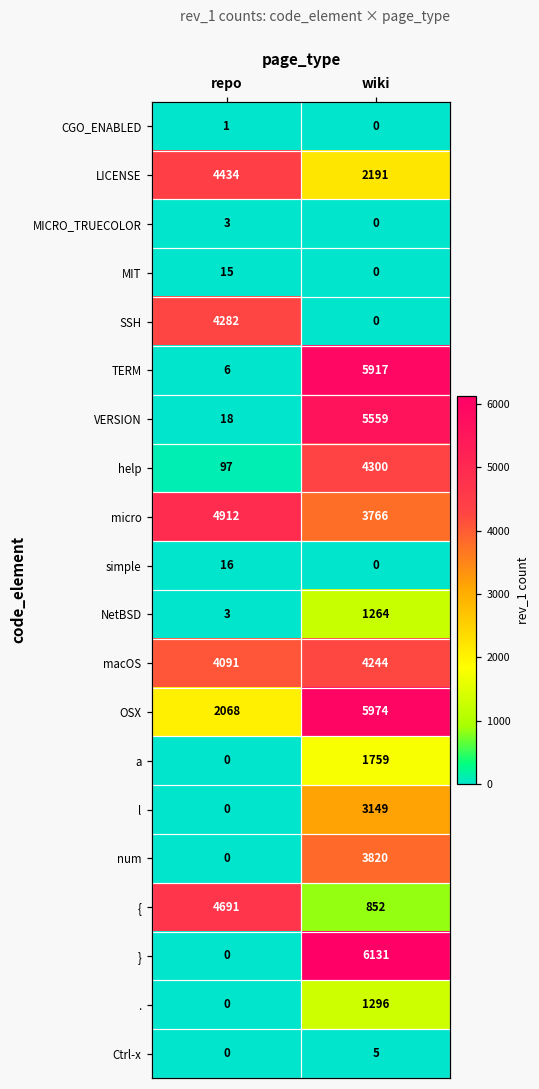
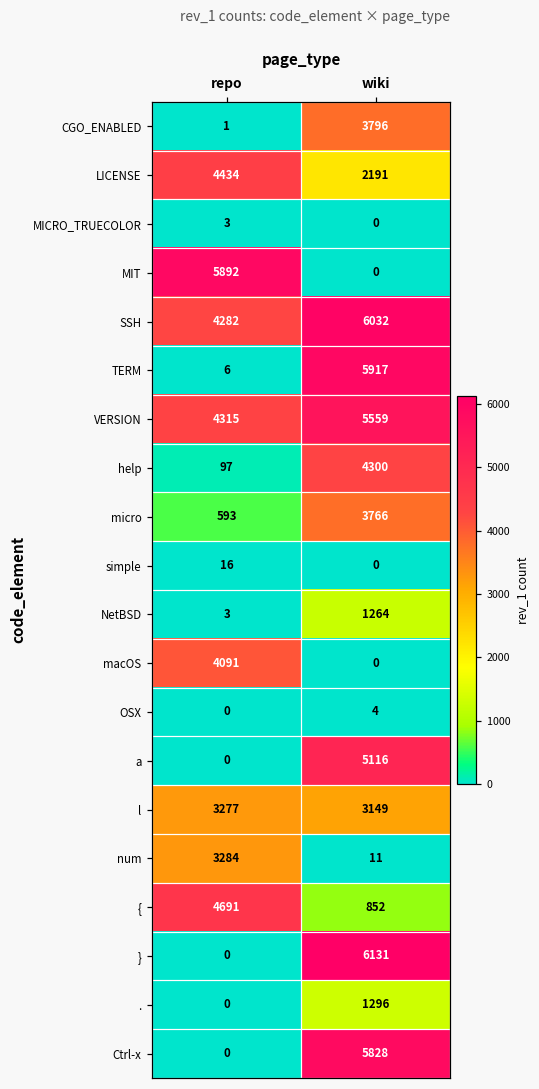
CGO_ENABLED, wiki: 0 -> 3796
MIT, repo: 15 -> 5892
SSH, wiki: 0 -> 6032
VERSION, repo: 18 -> 4315
micro, repo: 4912 -> 593
macOS, wiki: 4244 -> 0
OSX, repo: 2068 -> 0
OSX, wiki: 5974 -> 4
a, wiki: 1759 -> 5116
l, repo: 0 -> 3277
num, repo: 0 -> 3284
num, wiki: 3820 -> 11
Ctrl-x, wiki: 5 -> 5828
